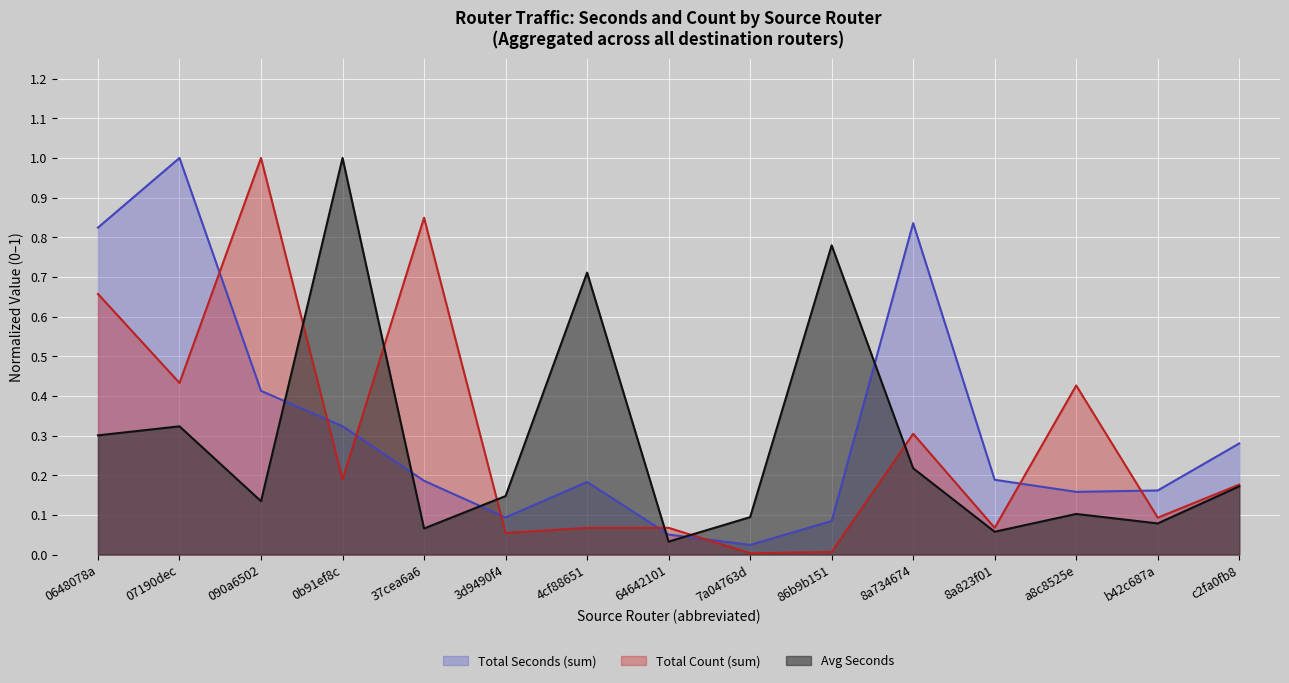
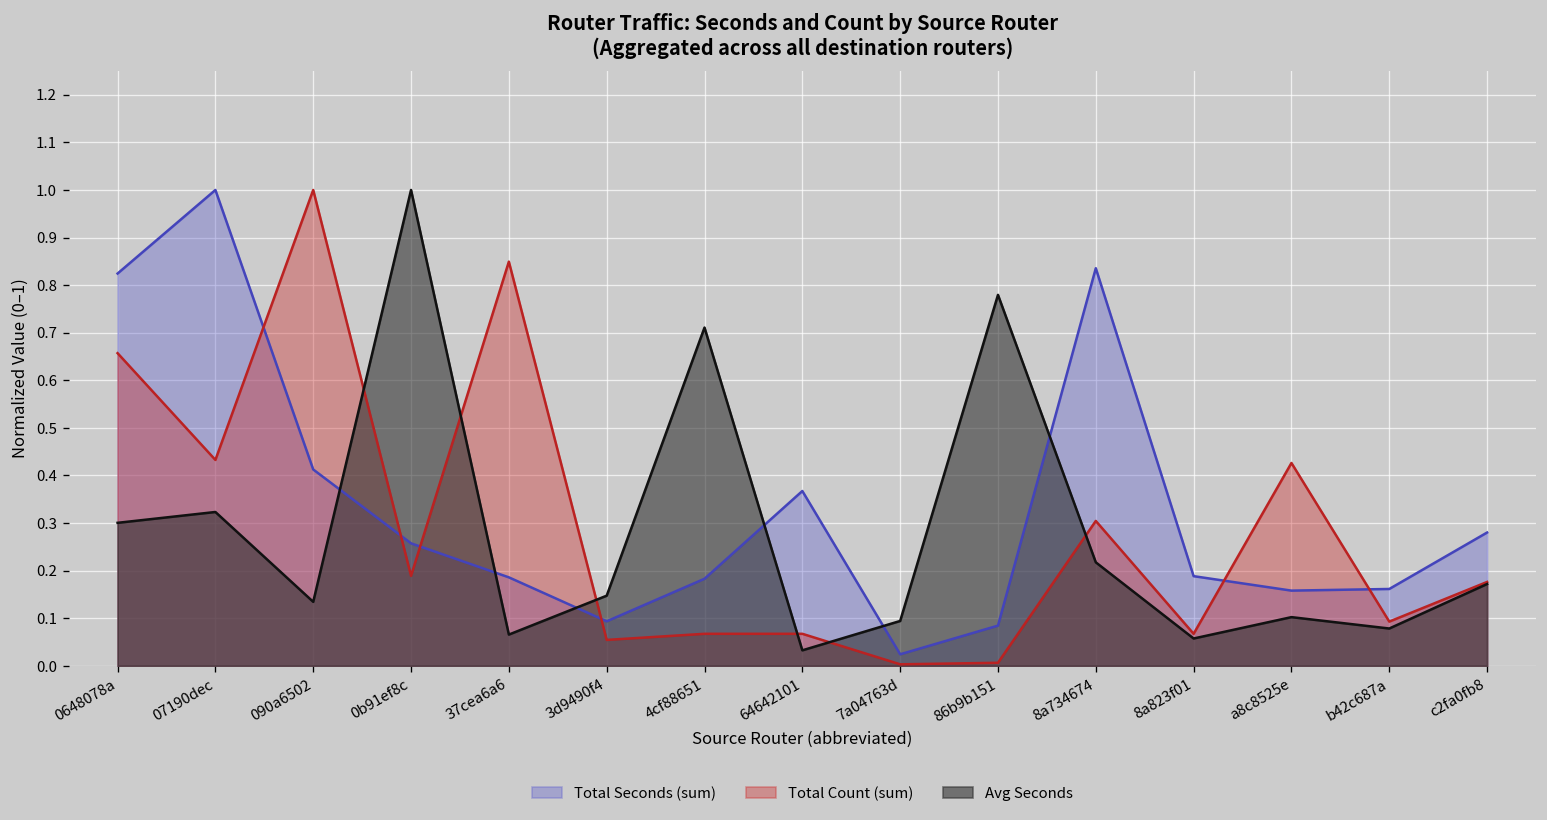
Total Seconds (sum), 0b91ef8c: 0.32 -> 0.26
Total Seconds (sum), 64642101: 0.05 -> 0.37
